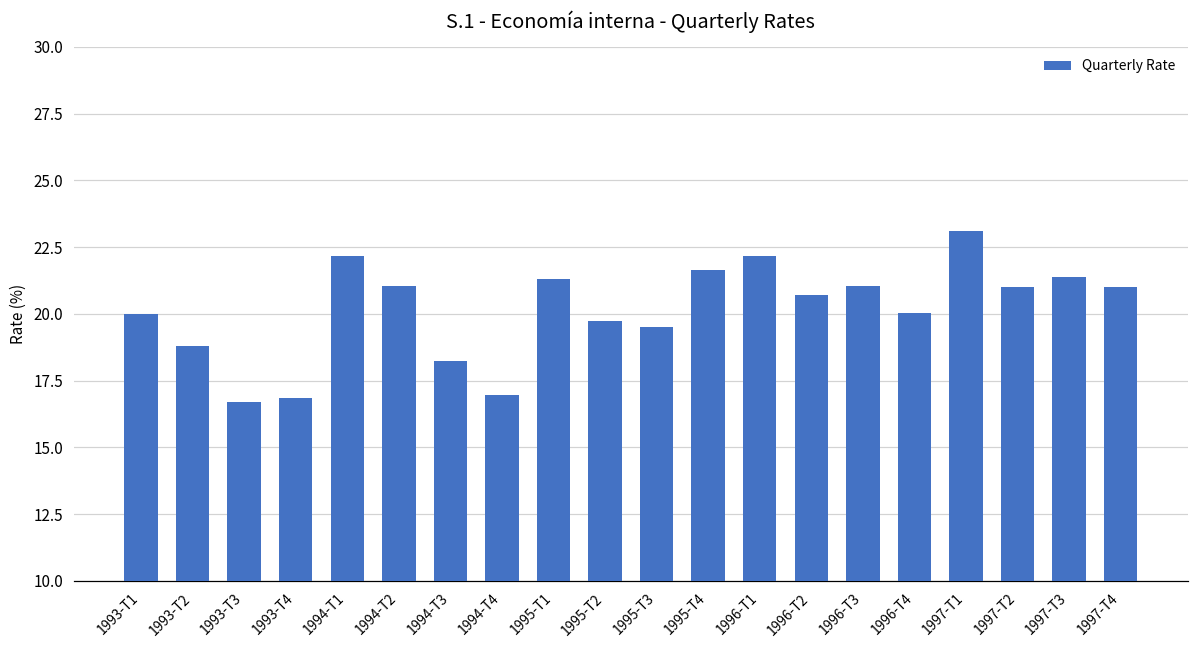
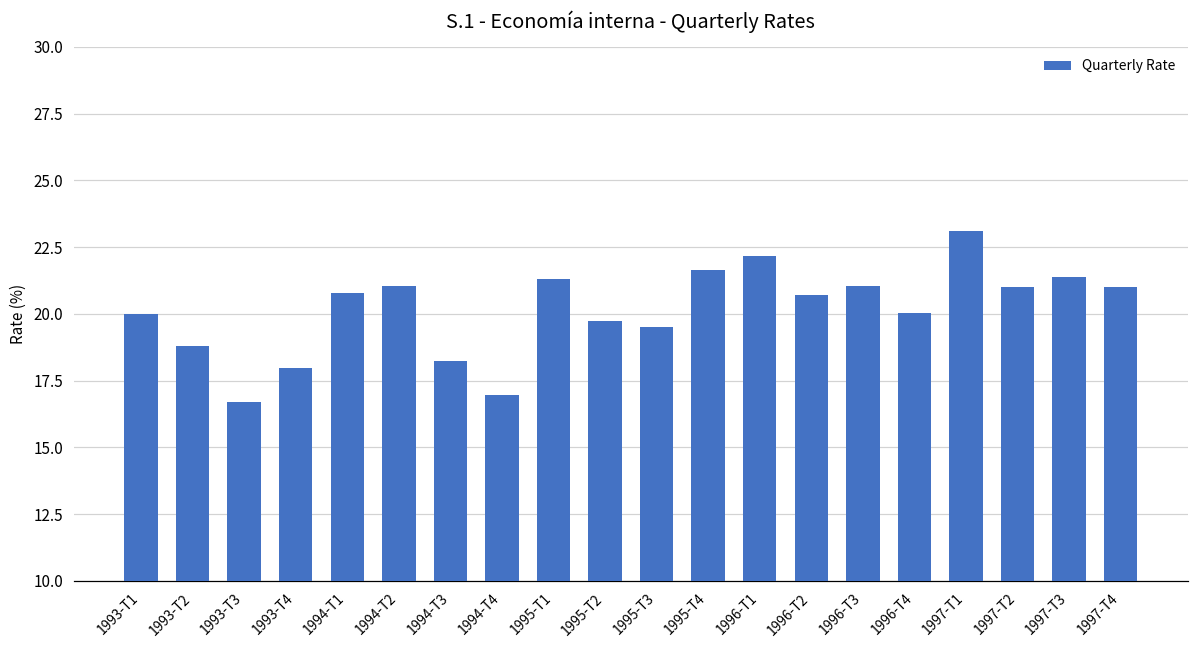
1993-T4: 16.8 -> 18.0
1994-T1: 22.2 -> 20.8
